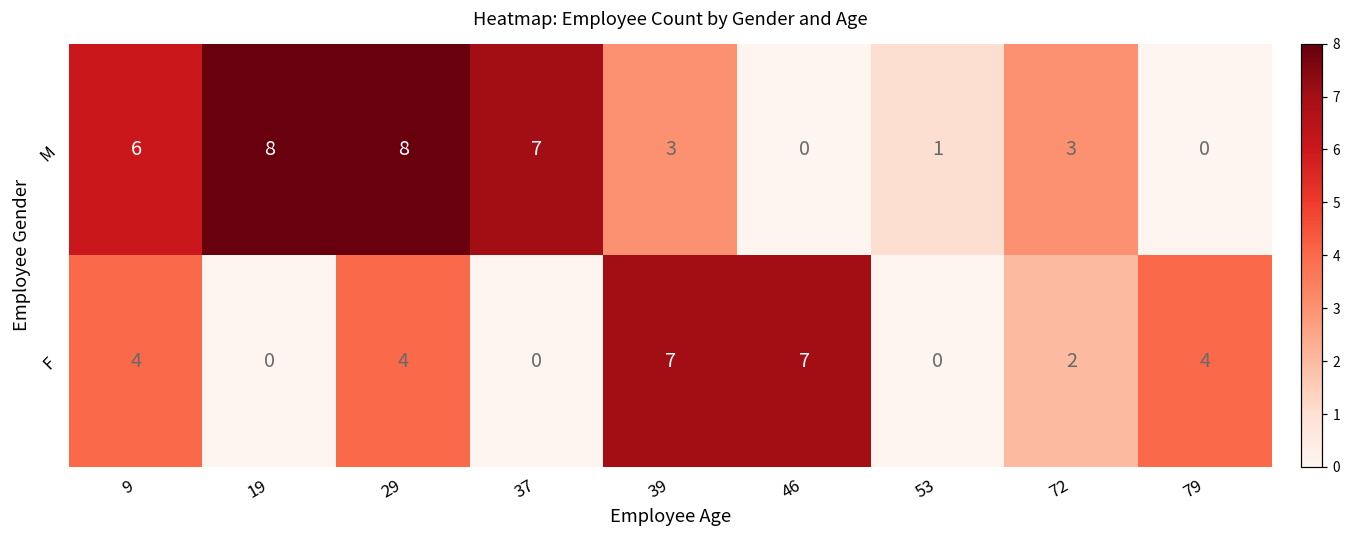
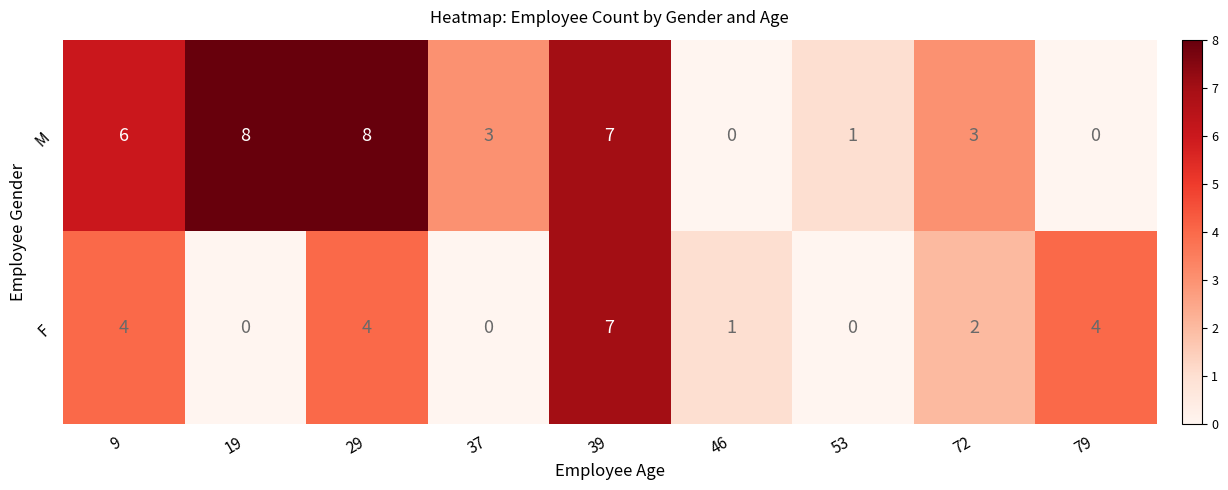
M, 37: 7 -> 3
M, 39: 3 -> 7
F, 46: 7 -> 1
